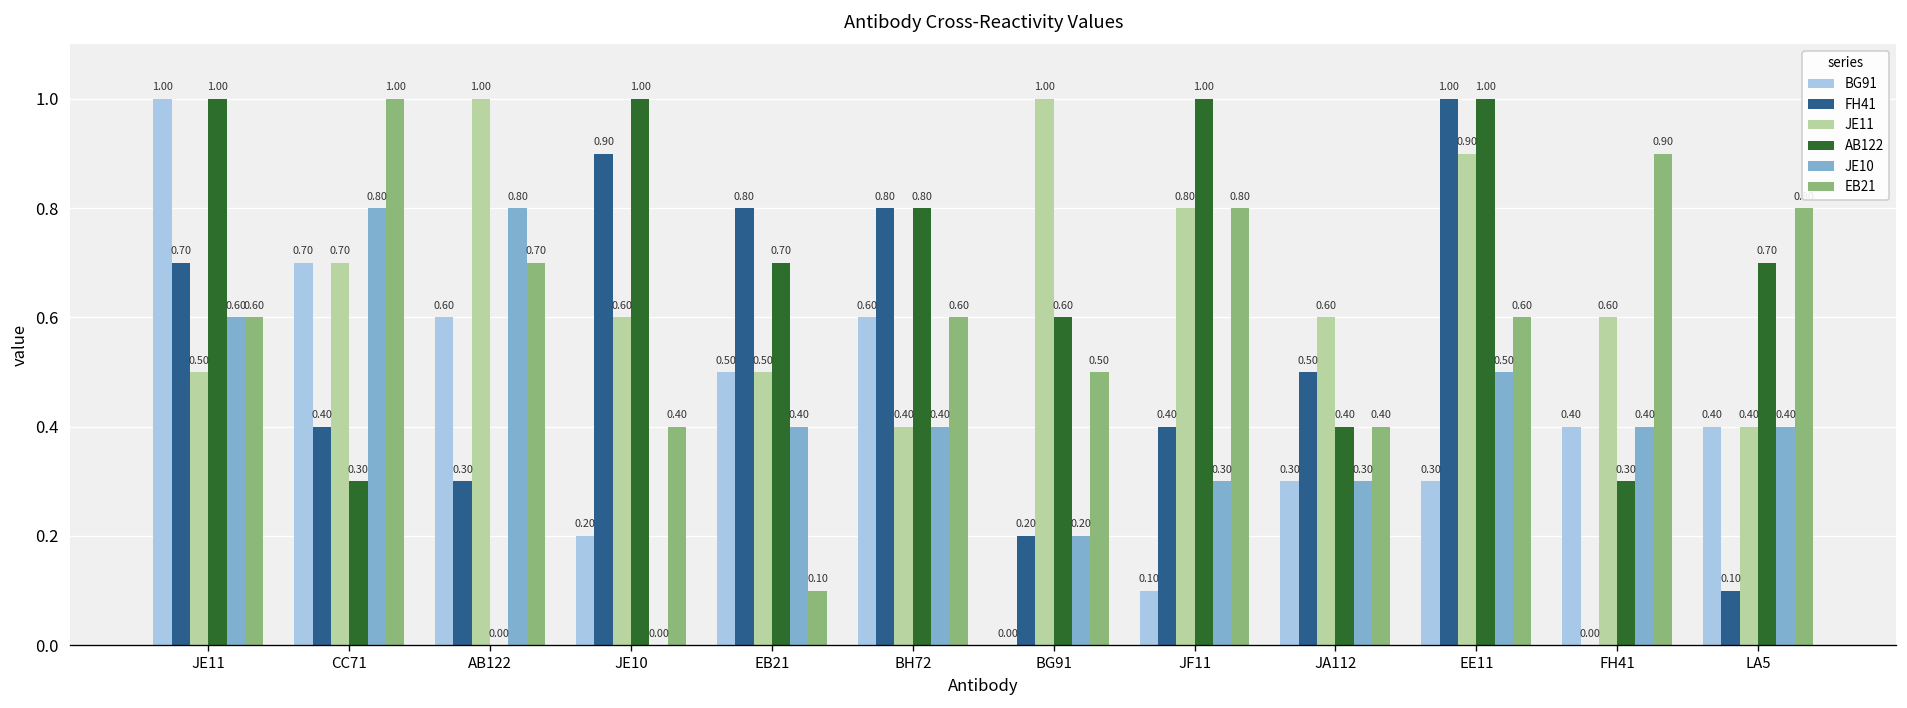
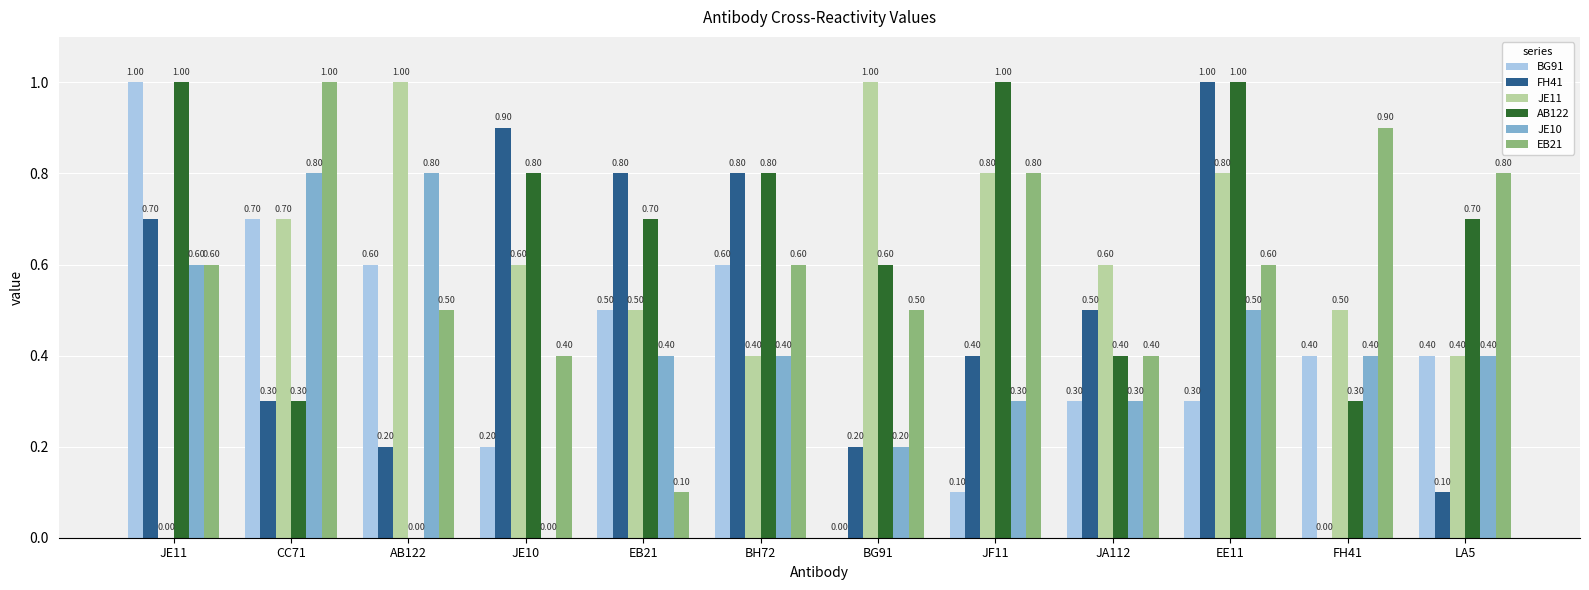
JE11, JE11: 0.50 -> 0.00
FH41, CC71: 0.40 -> 0.30
FH41, AB122: 0.30 -> 0.20
EB21, AB122: 0.70 -> 0.50
AB122, JE10: 1.00 -> 0.80
JE11, EE11: 0.90 -> 0.80
JE11, FH41: 0.60 -> 0.50
